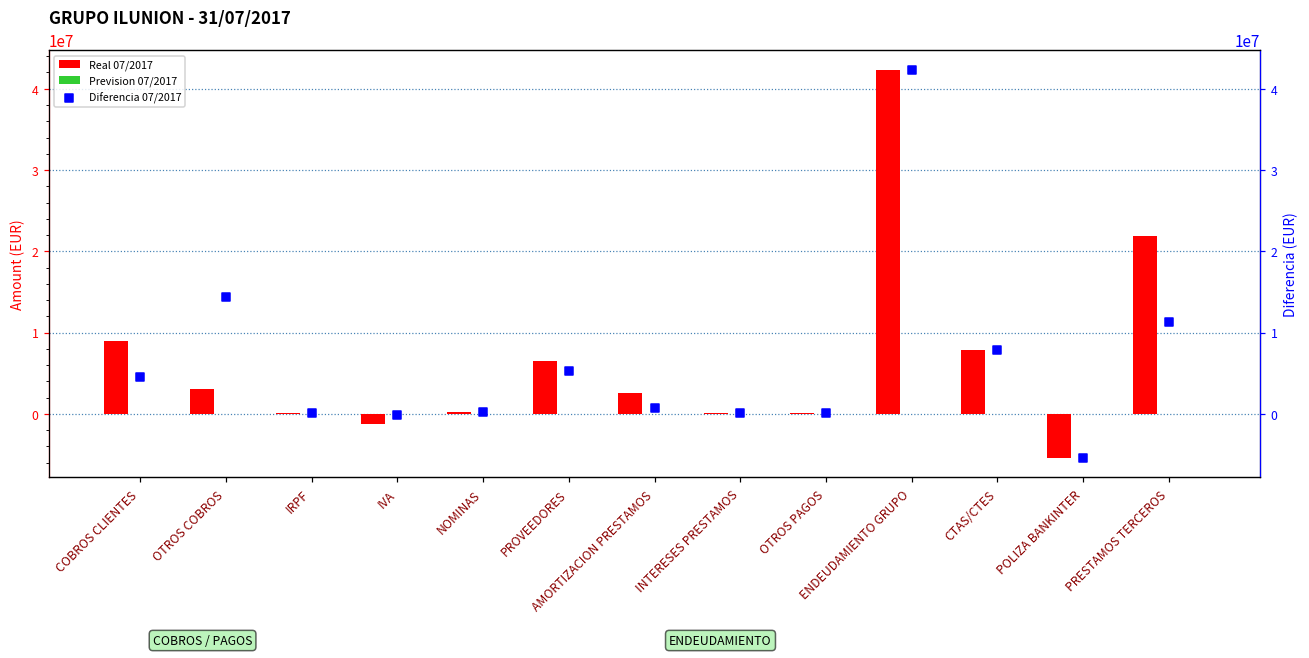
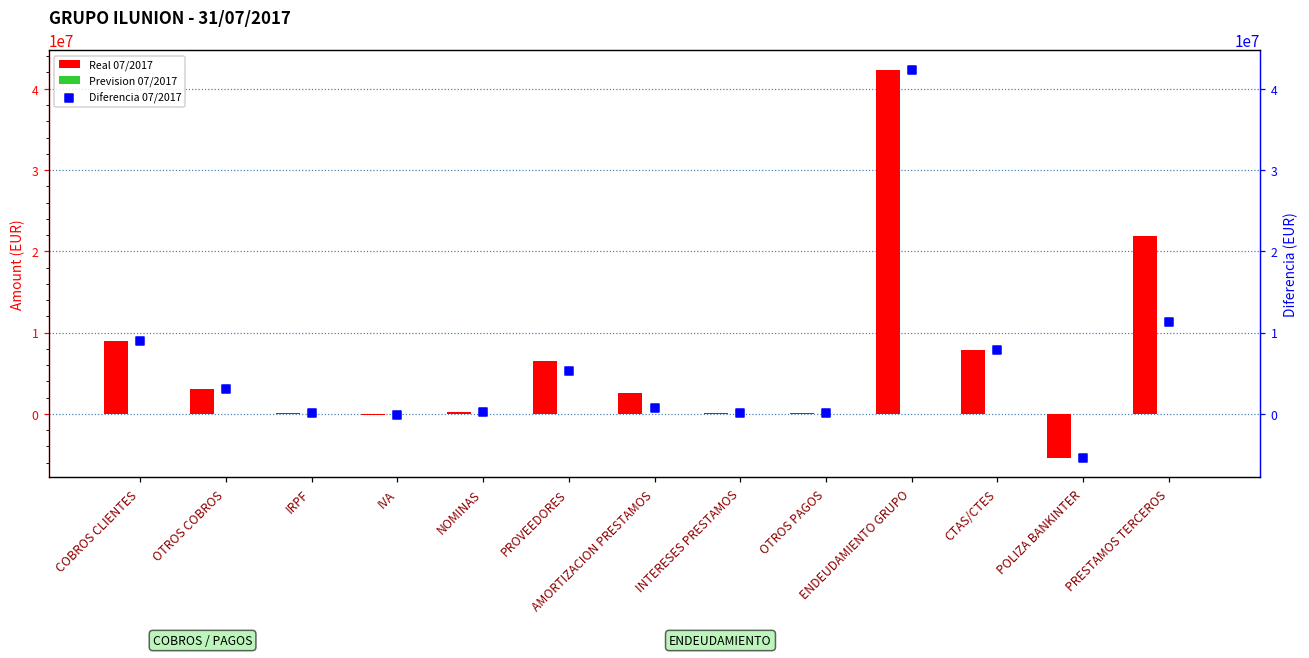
Real 07/2017, IVA: -1000000 -> 0
Diferencia 07/2017, COBROS CLIENTES: 5000000 -> 9000000
Diferencia 07/2017, OTROS COBROS: 14000000 -> 3000000
